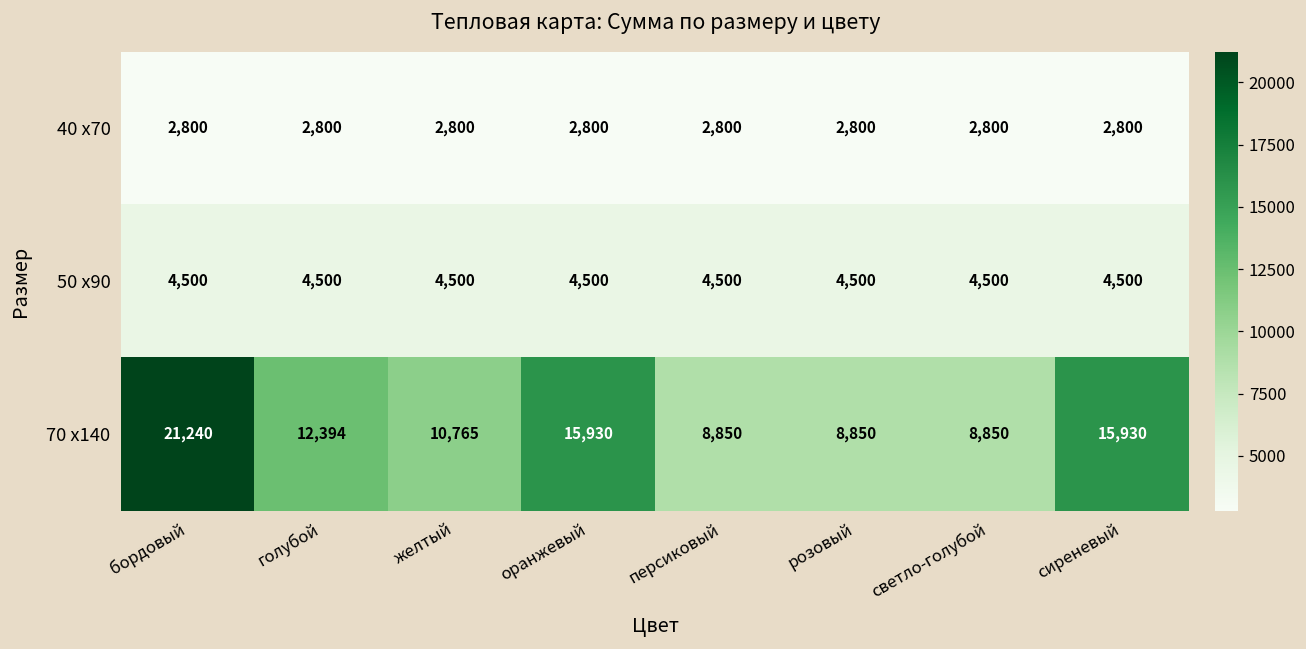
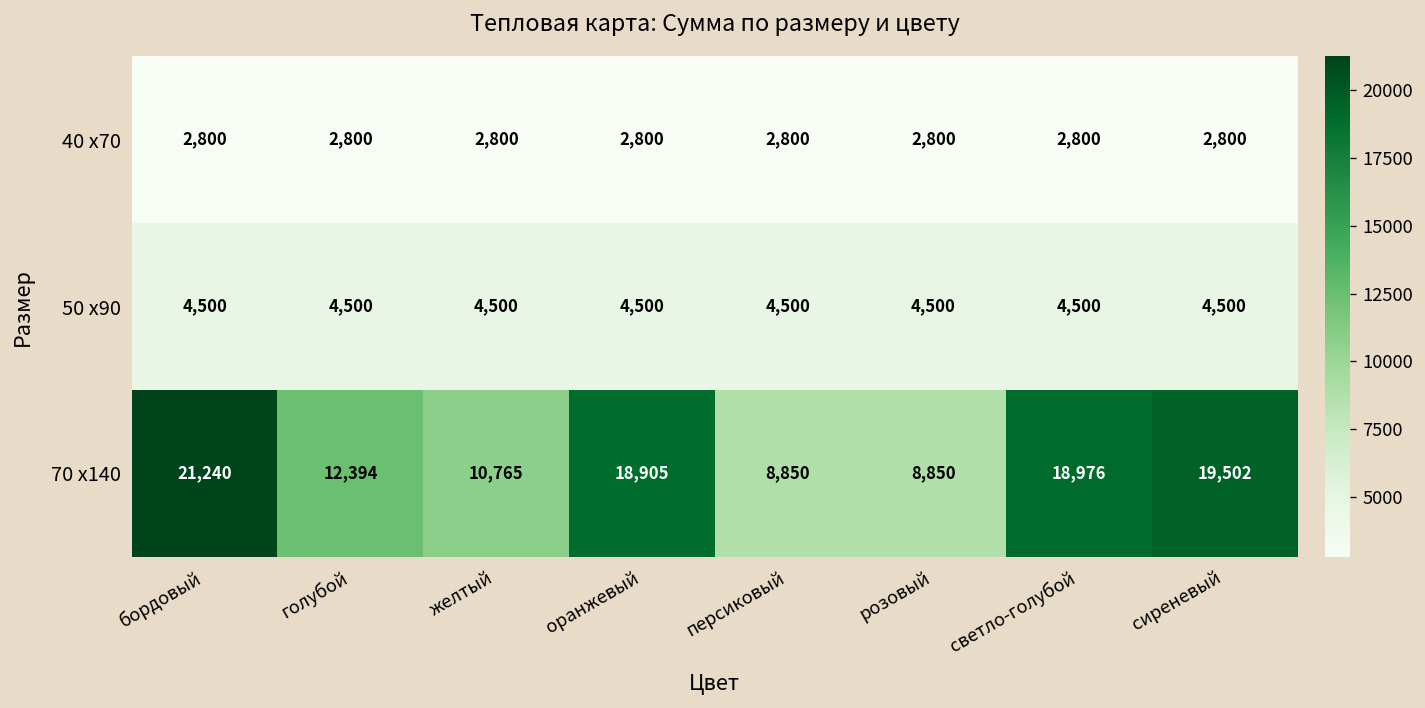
70 х140, оранжевый: 15,930 -> 18,905
70 х140, светло-голубой: 8,850 -> 18,976
70 х140, сиреневый: 15,930 -> 19,502
